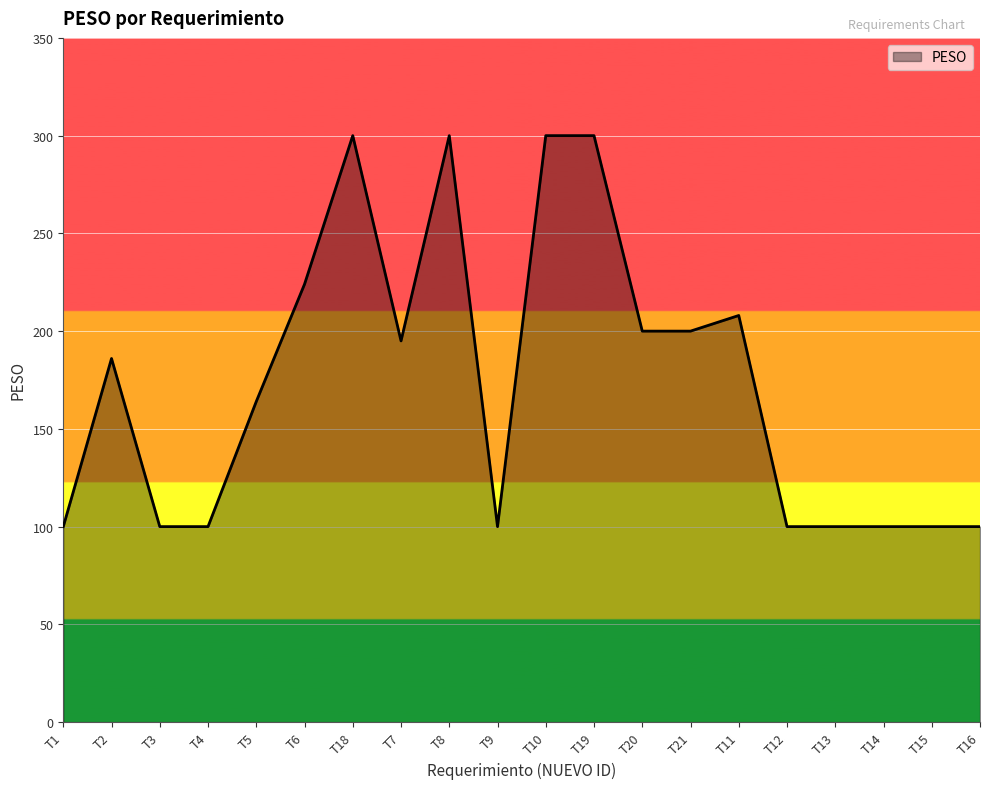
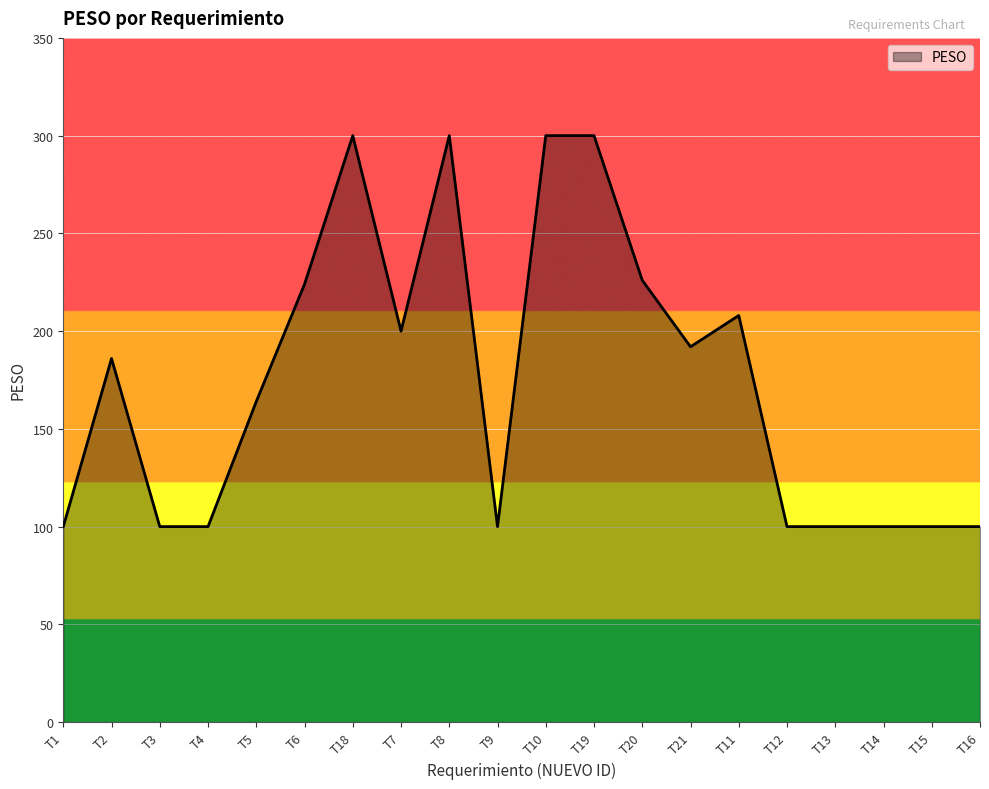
T7: 195 -> 200
T20: 200 -> 226
T21: 200 -> 192
